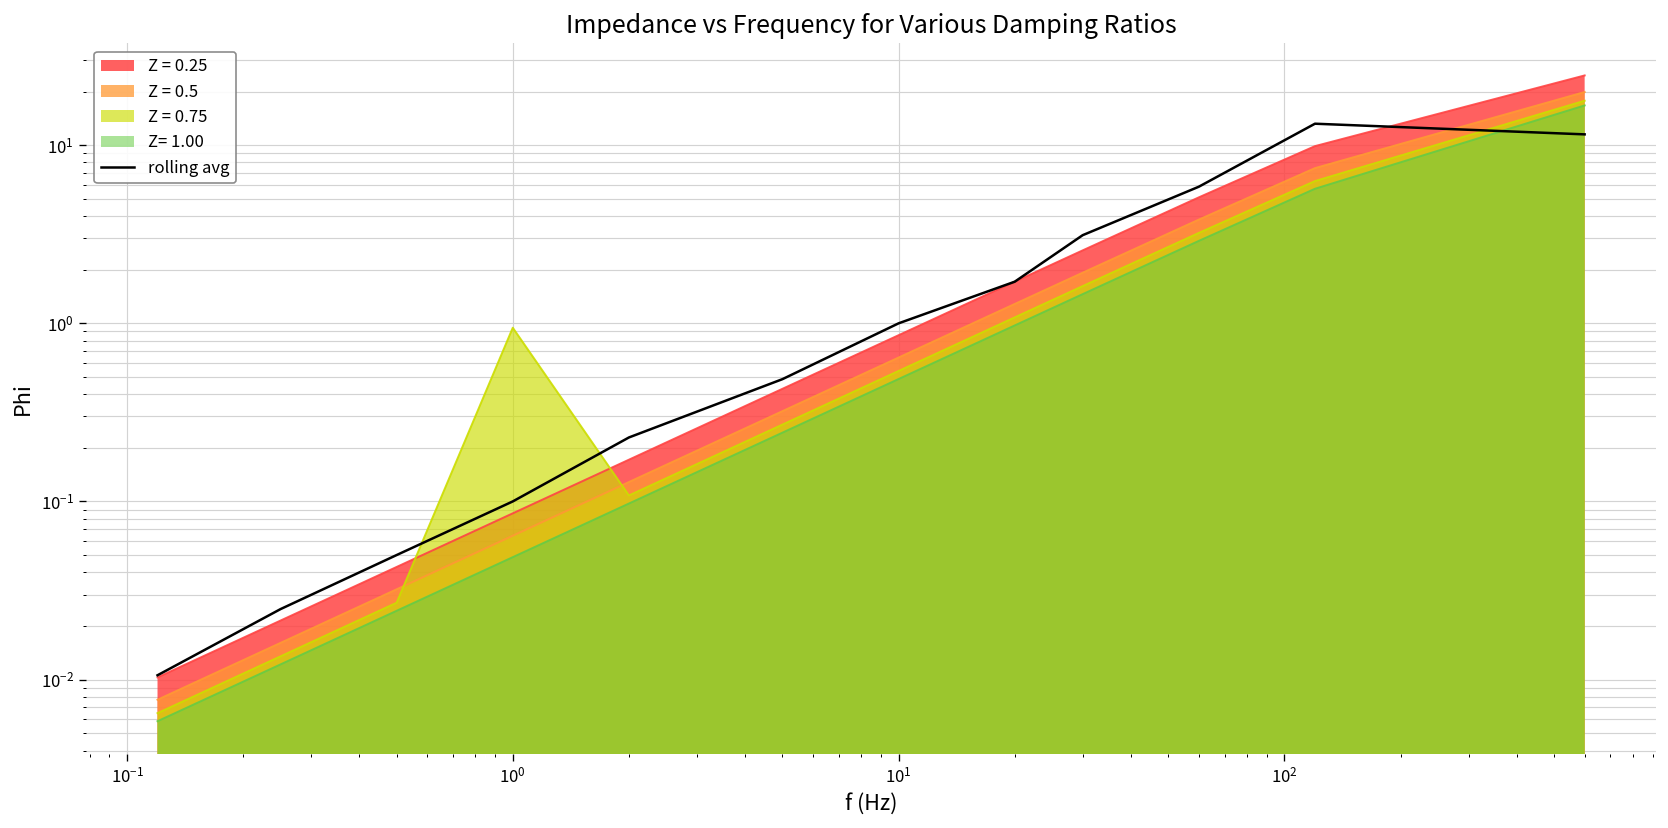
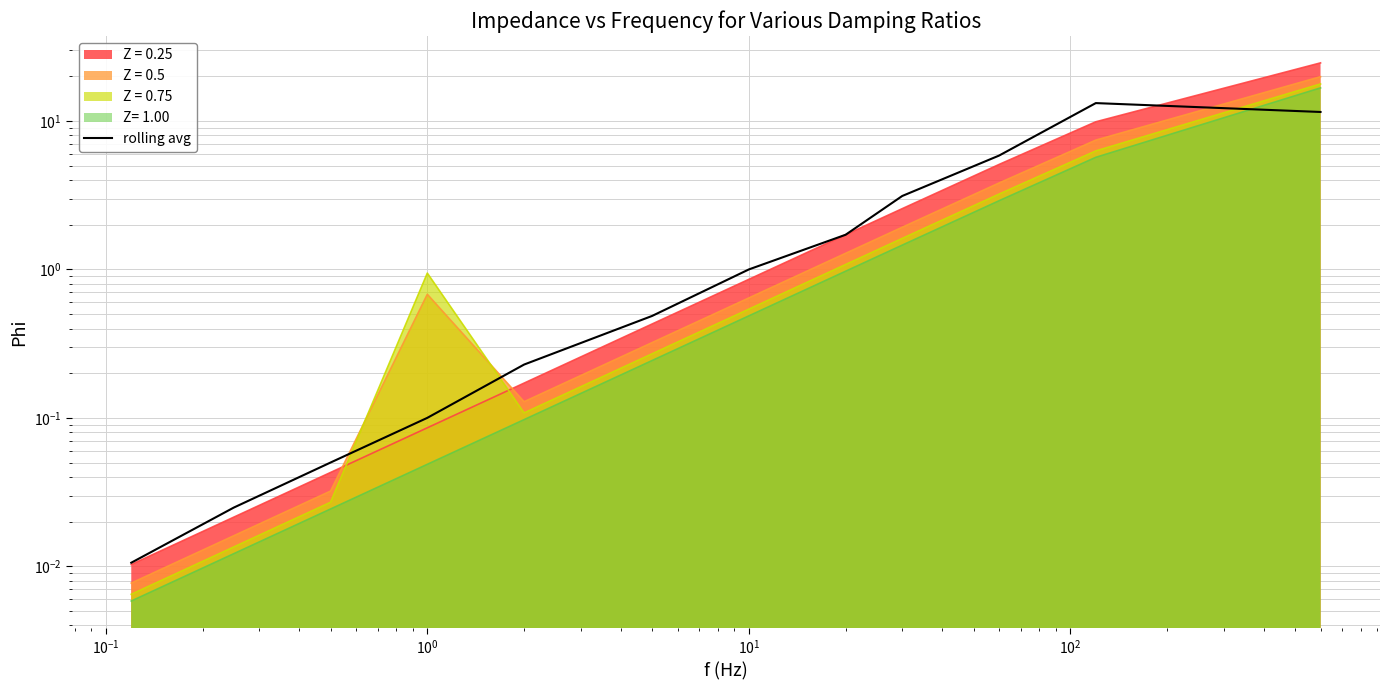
Z = 0.5, 10^0: 0.064 -> 0.7
